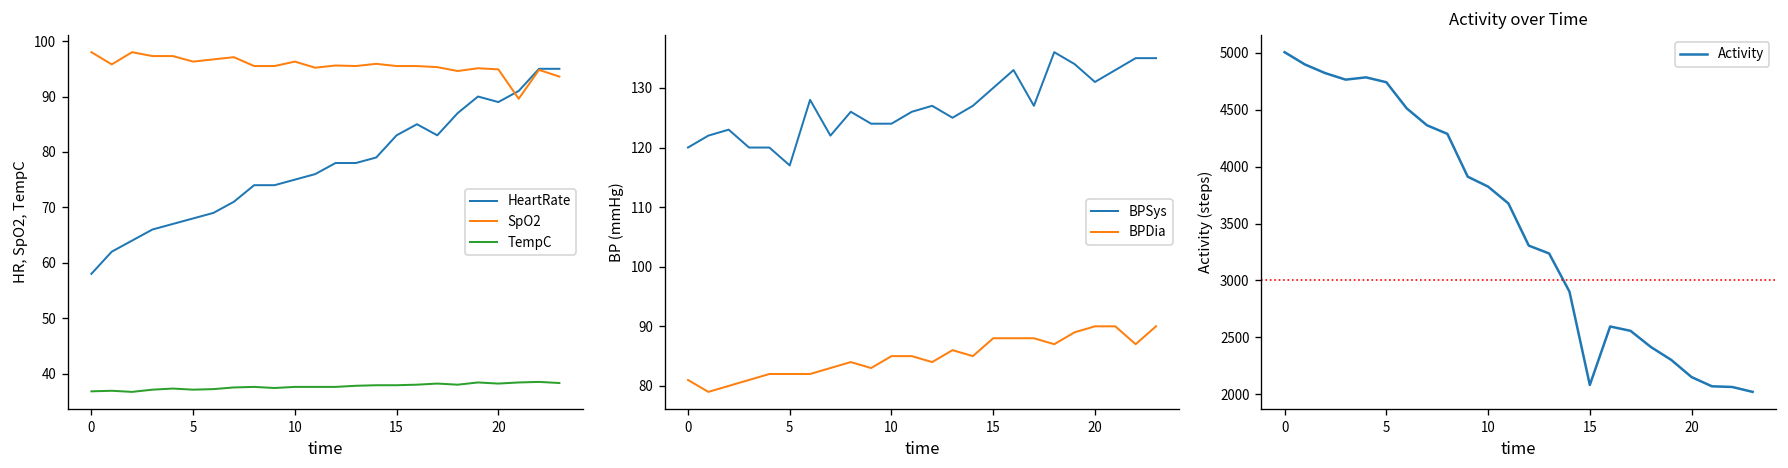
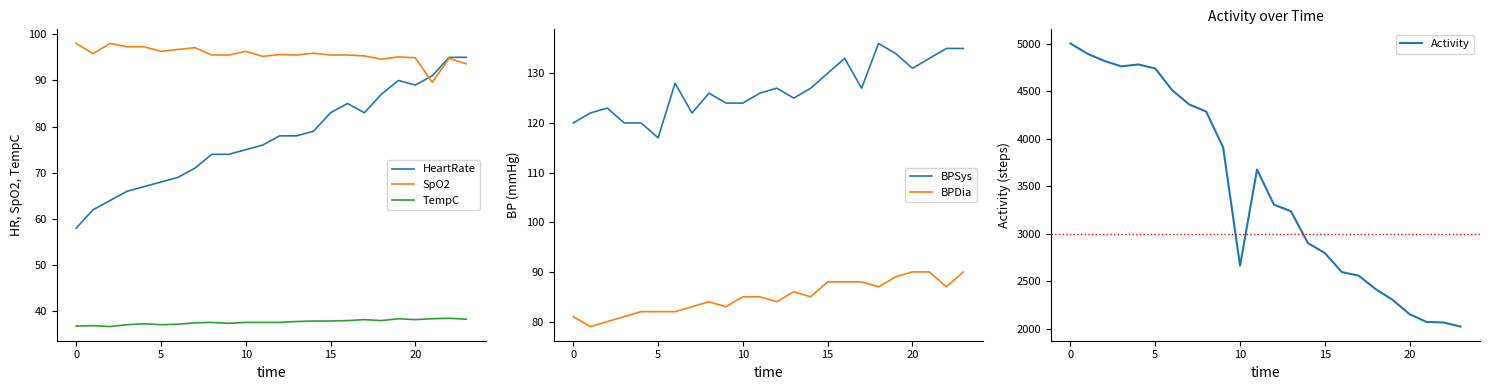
Activity over Time, 10: 3800 -> 2700
Activity over Time, 15: 2100 -> 2800
